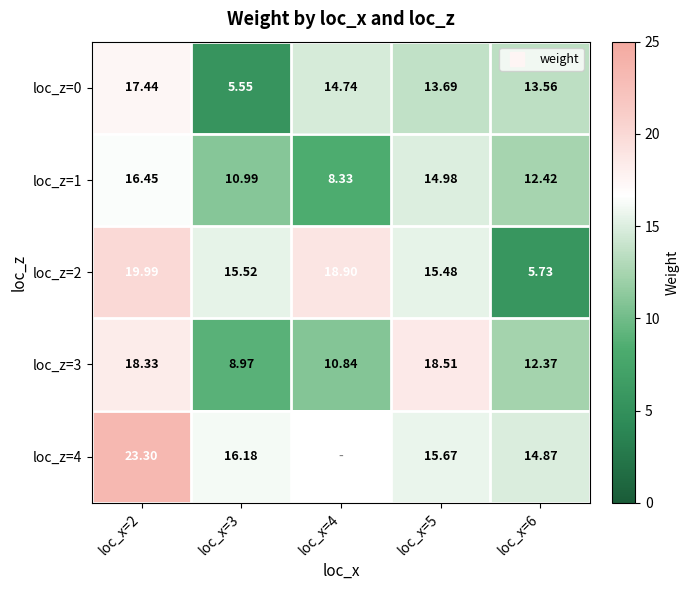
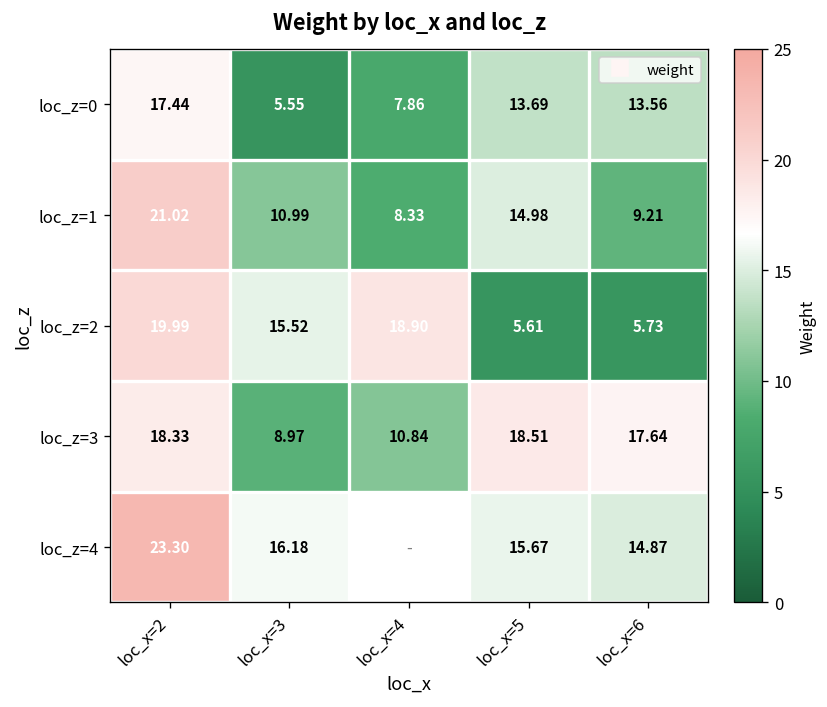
loc_z=0, loc_x=4: 14.74 -> 7.86
loc_z=1, loc_x=2: 16.45 -> 21.02
loc_z=1, loc_x=6: 12.42 -> 9.21
loc_z=2, loc_x=5: 15.48 -> 5.61
loc_z=3, loc_x=6: 12.37 -> 17.64
